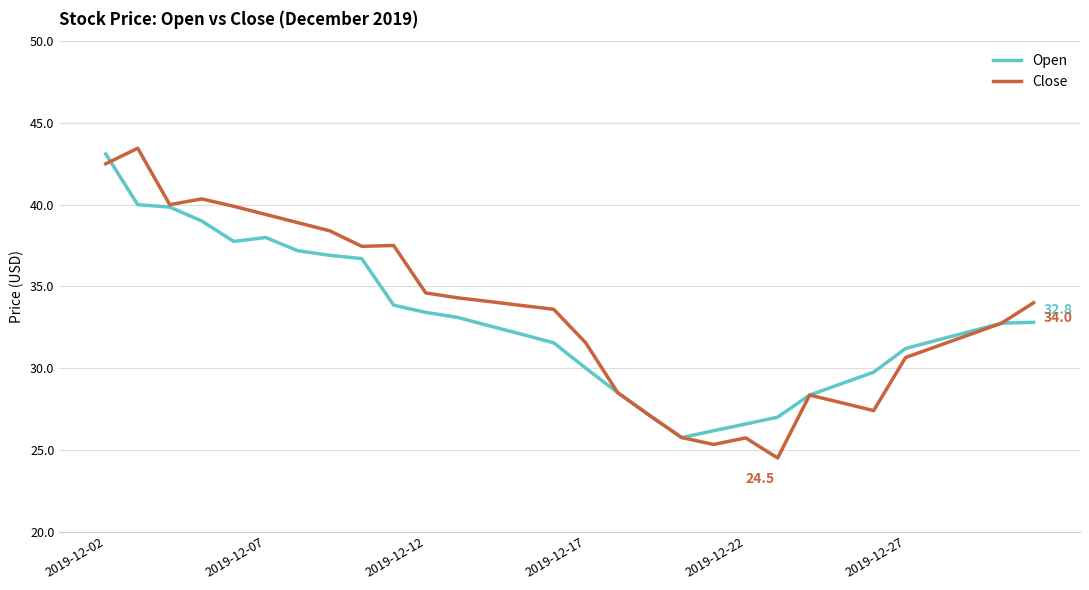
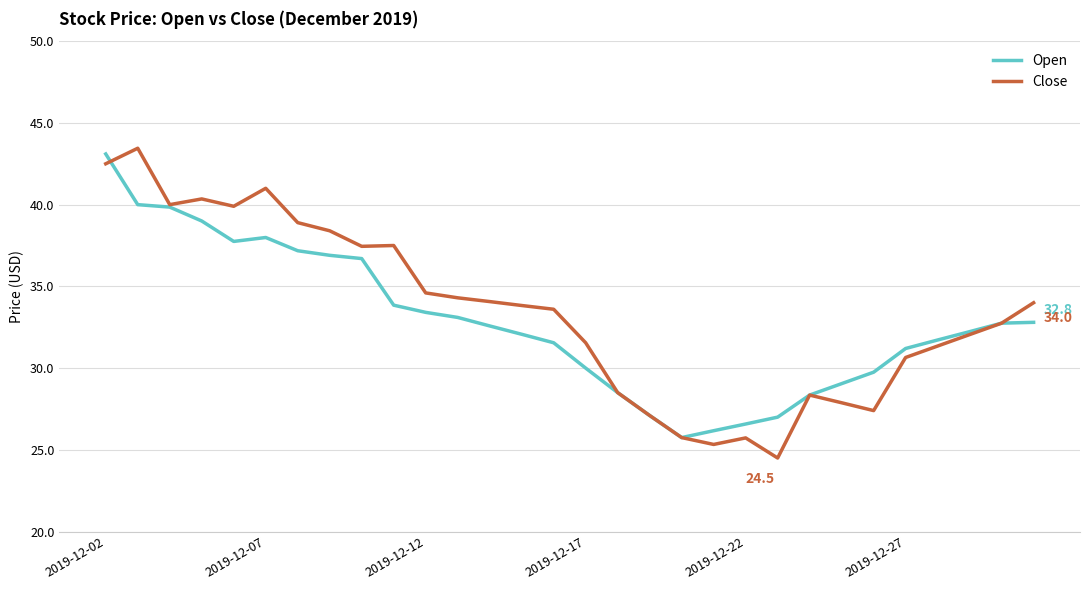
Close, 2019-12-07: 39.4 -> 41.0
